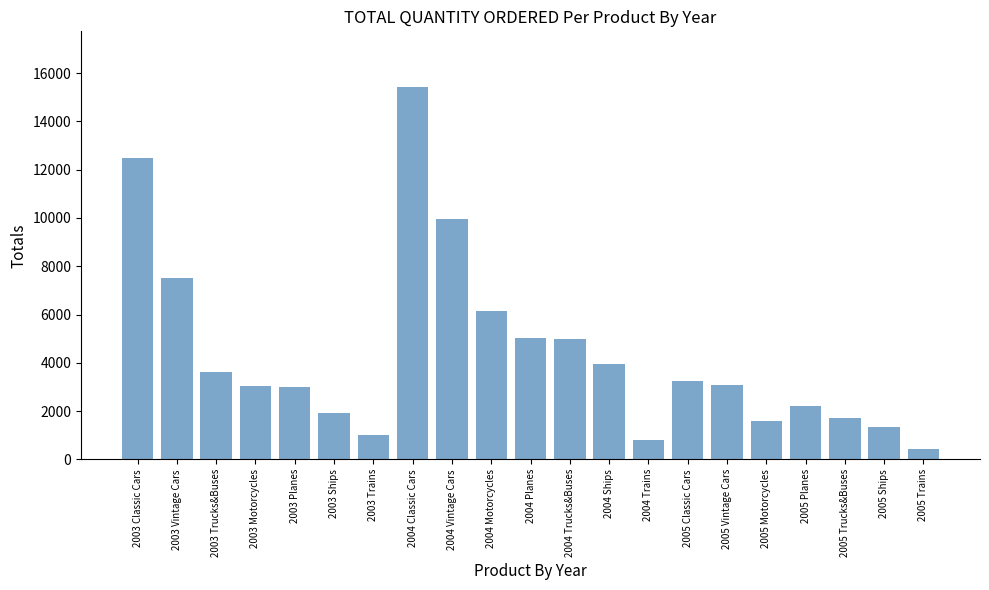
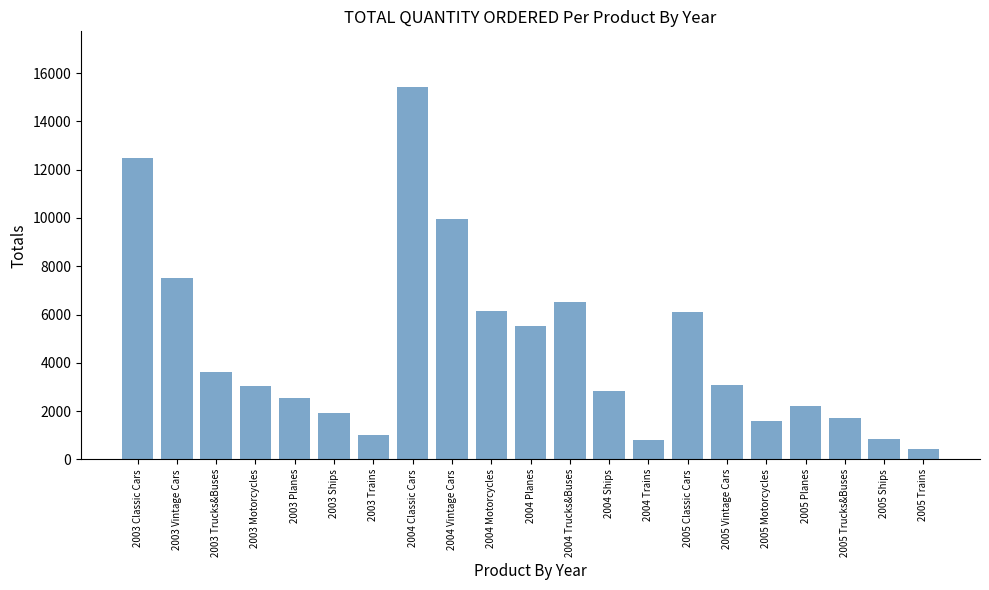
2003 Planes: 3000 -> 2500
2004 Planes: 5000 -> 5500
2004 Trucks&Buses: 5000 -> 6500
2004 Ships: 3900 -> 2800
2005 Classic Cars: 3300 -> 6100
2005 Ships: 1300 -> 800
